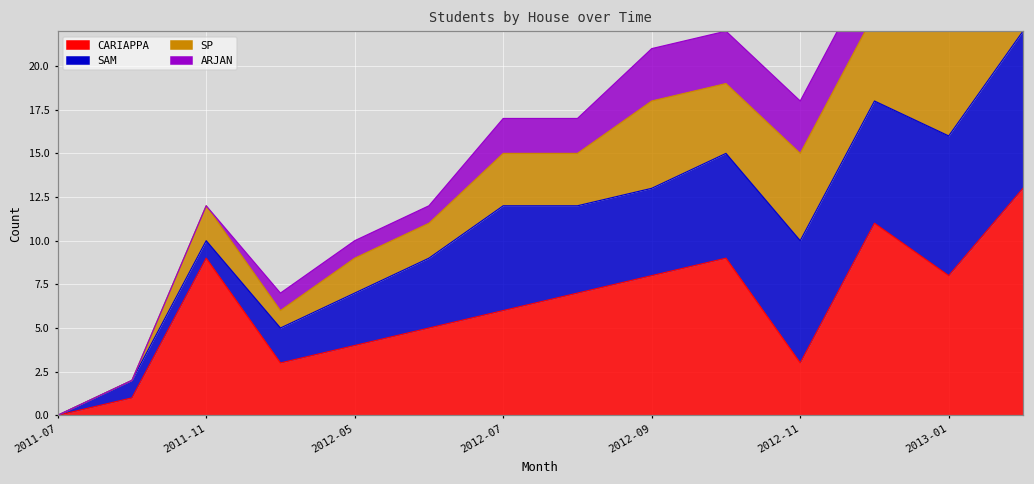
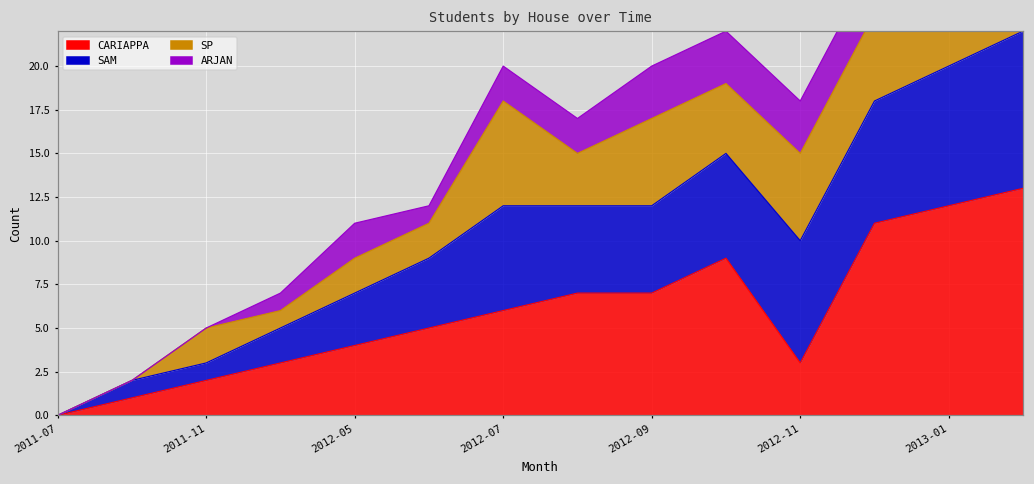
CARIAPPA, 2011-11: 9 -> 2
ARJAN, 2012-05: 1 -> 2
SP, 2012-07: 3 -> 6
CARIAPPA, 2012-09: 8 -> 7
CARIAPPA, 2013-01: 8 -> 12
